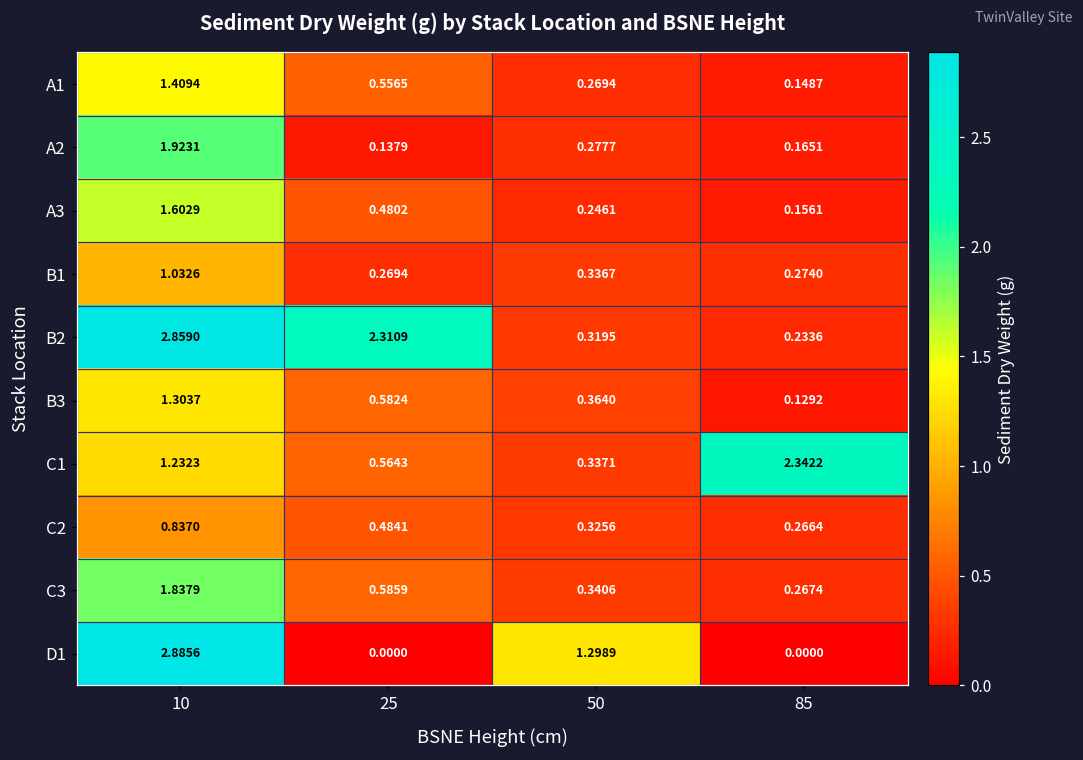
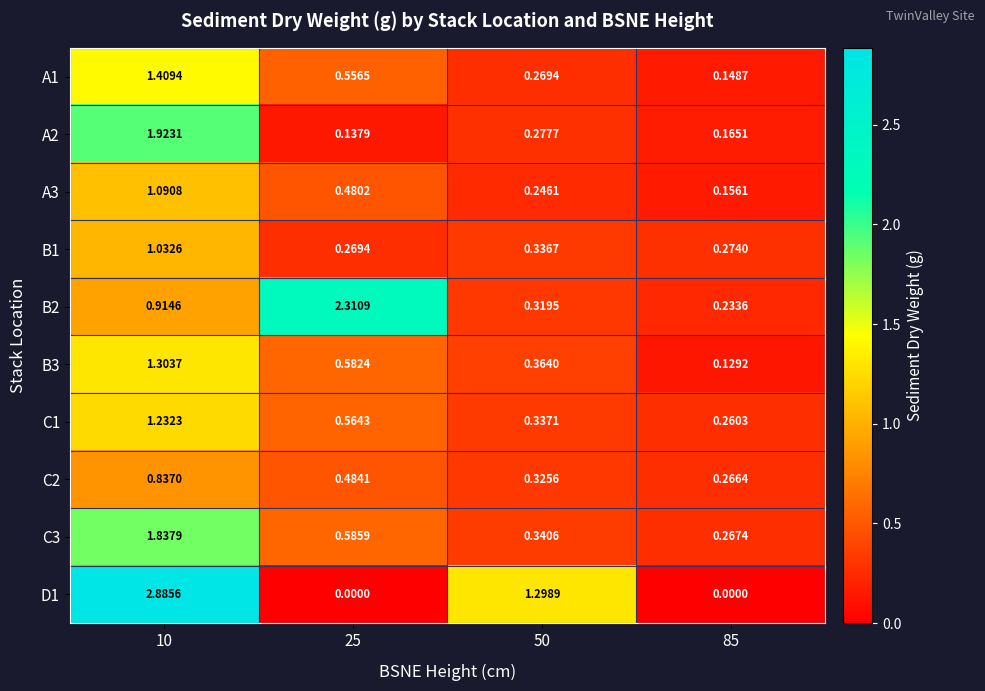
A3, 10: 1.6029 -> 1.0908
B2, 10: 2.8590 -> 0.9146
C1, 85: 2.3422 -> 0.2603
